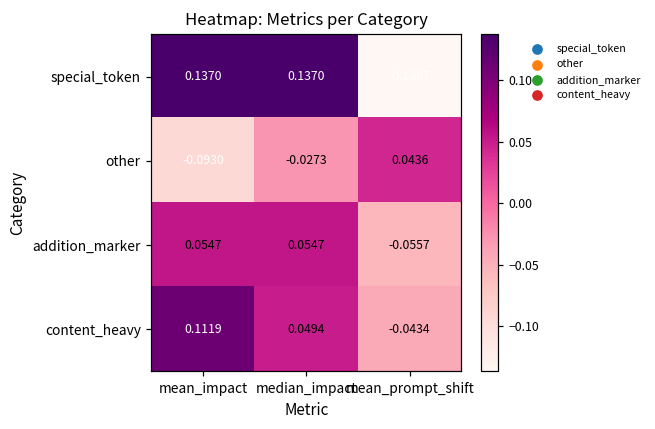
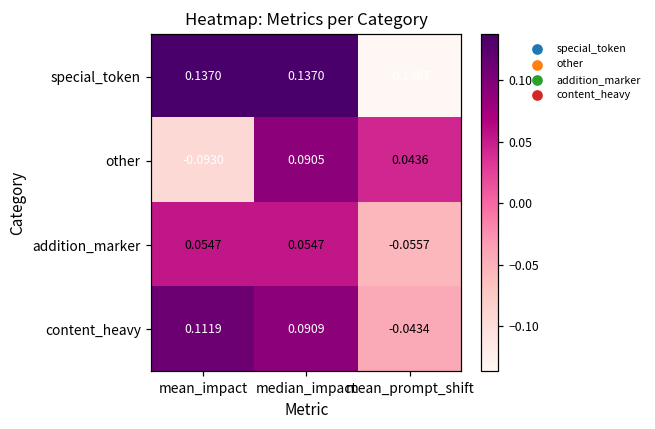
other, median_impact: -0.0273 -> 0.0905
content_heavy, median_impact: 0.0494 -> 0.0909
